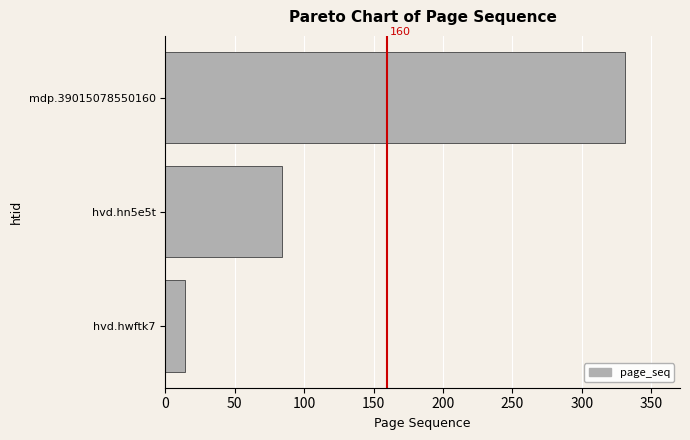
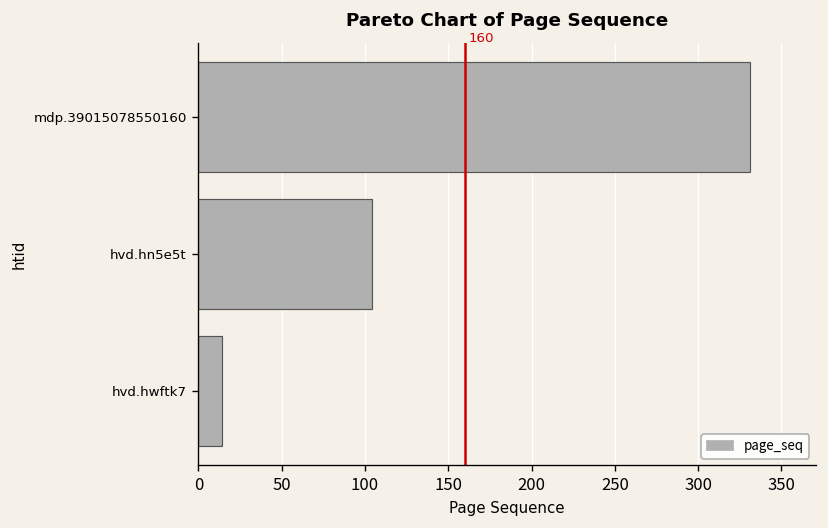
hvd.hn5e5t: 84 -> 104
